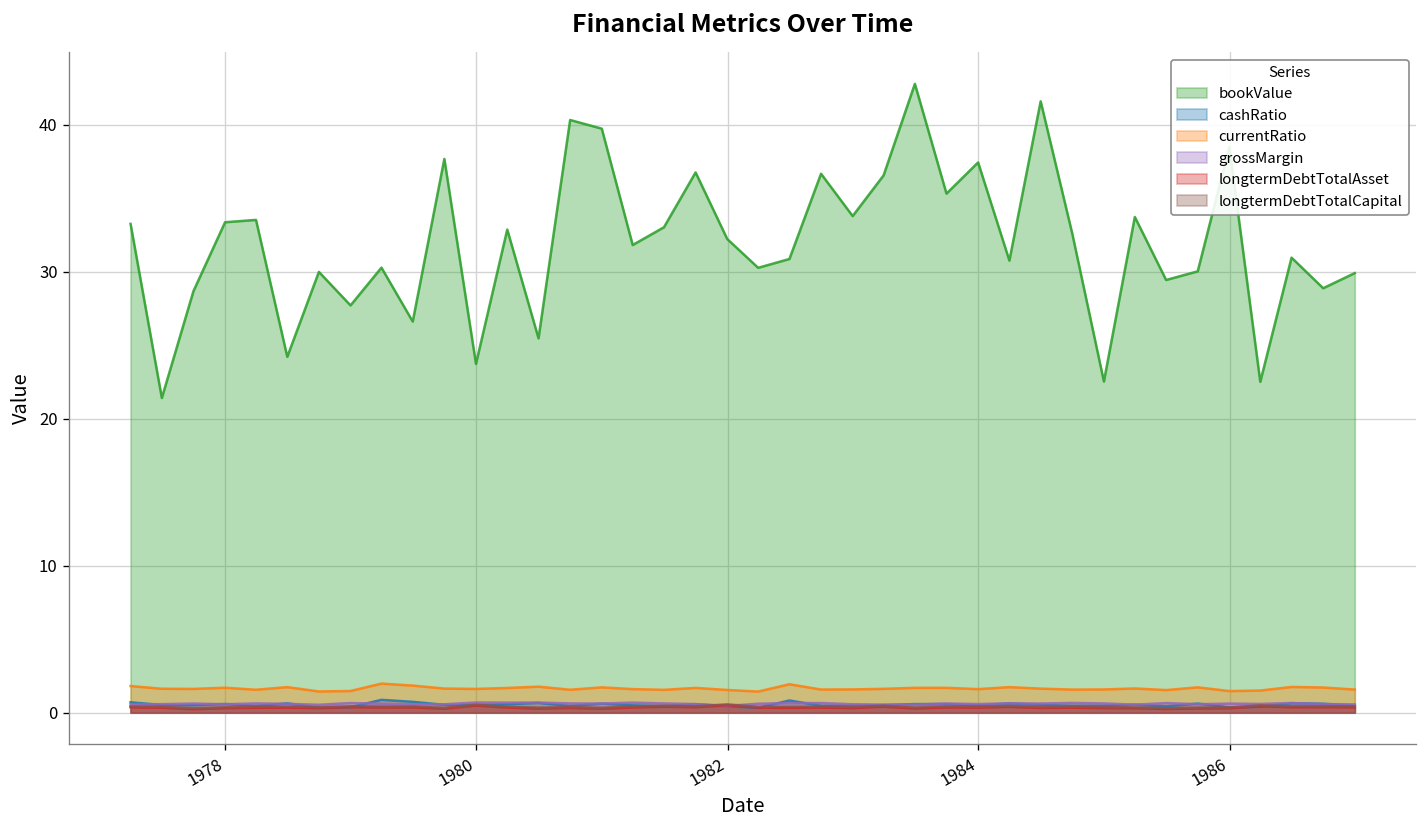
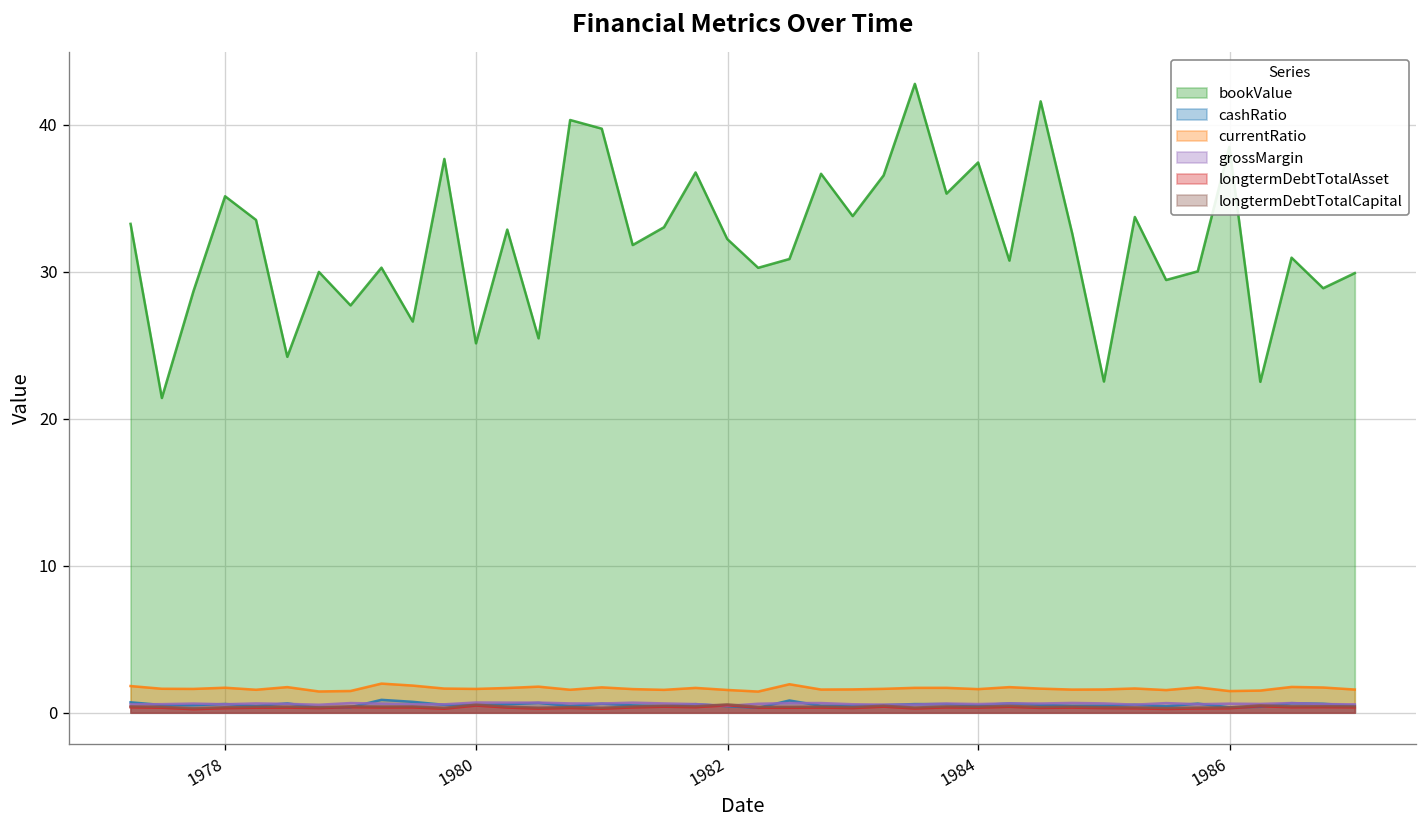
bookValue, 1978: 33.4 -> 35.2
bookValue, 1980: 23.7 -> 25.1
